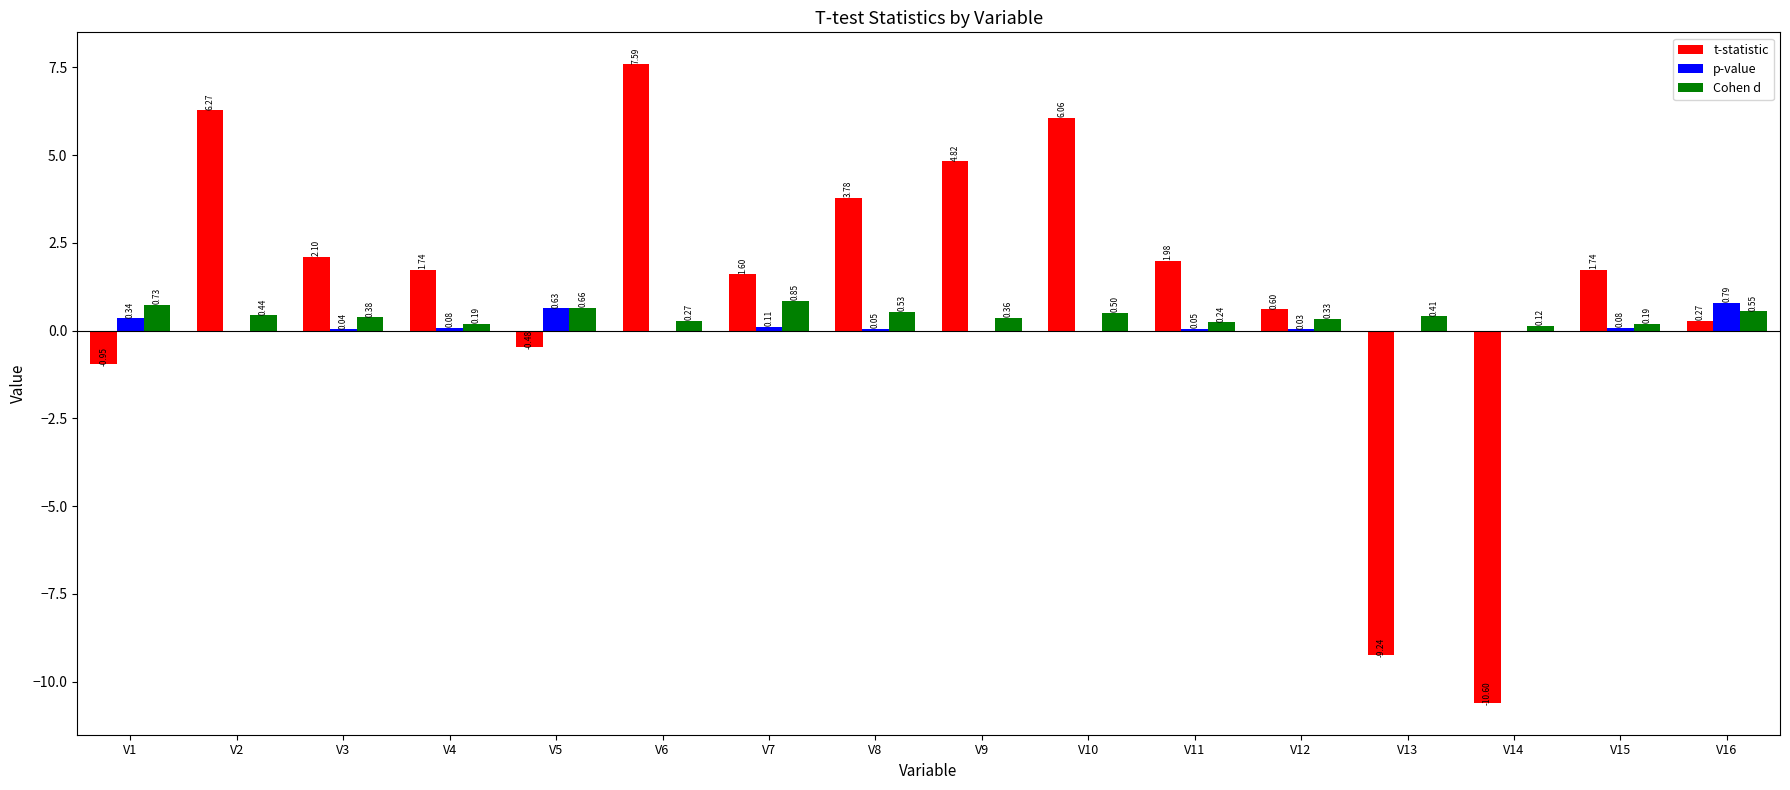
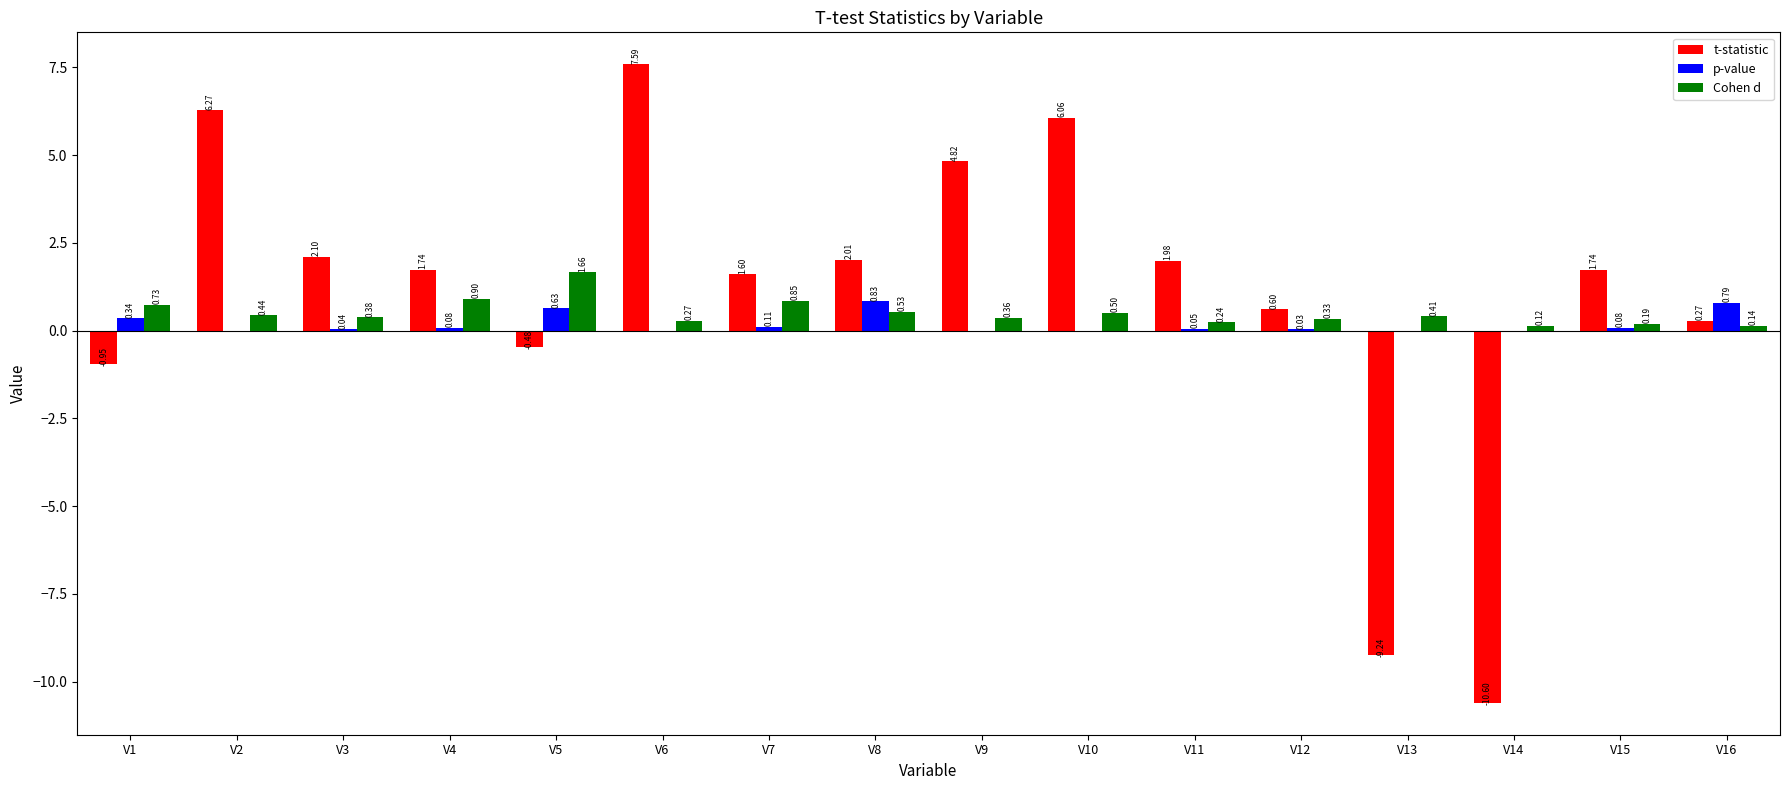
Cohen d, V4: 0.19 -> 0.90
Cohen d, V5: 0.66 -> 1.66
t-statistic, V8: 3.78 -> 2.01
p-value, V8: 0.05 -> 0.83
Cohen d, V16: 0.55 -> 0.14
